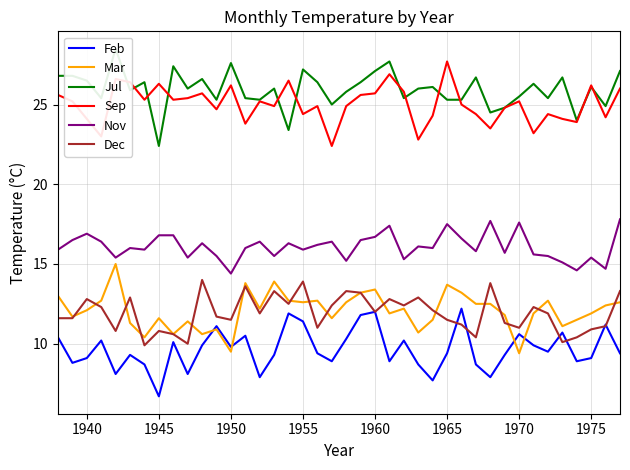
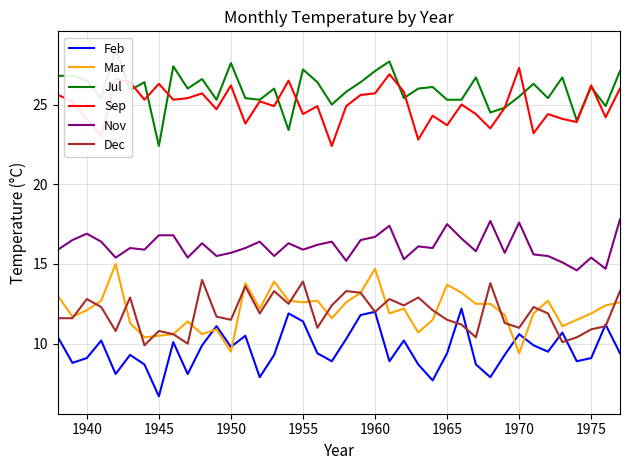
Mar, 1945: 11.6 -> 10.5
Nov, 1950: 14.4 -> 15.7
Mar, 1960: 13.4 -> 14.7
Sep, 1965: 27.7 -> 23.7
Sep, 1970: 25.2 -> 27.3
